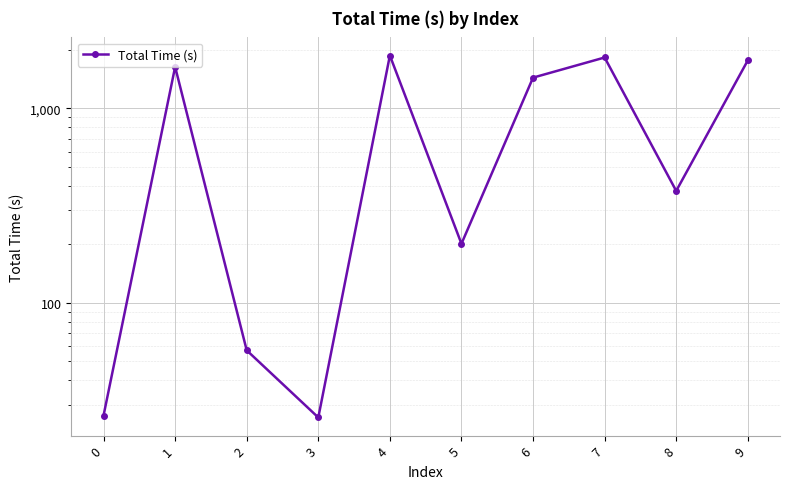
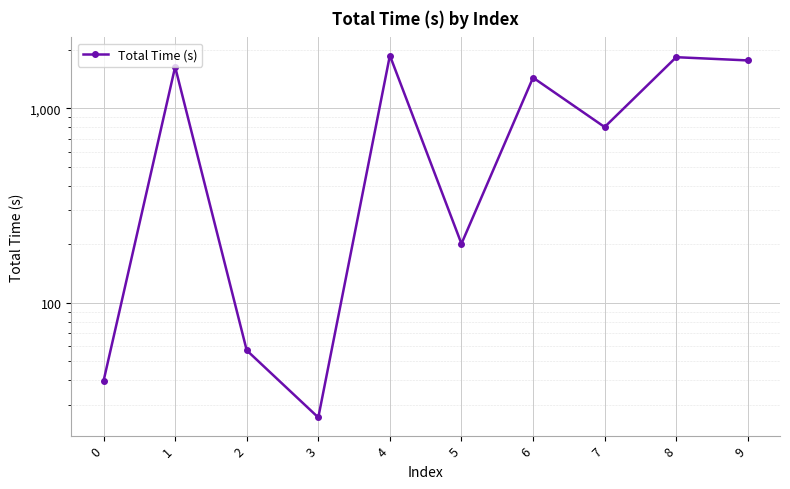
0: 26 -> 40
7: 1,800 -> 800
8: 380 -> 1,800
